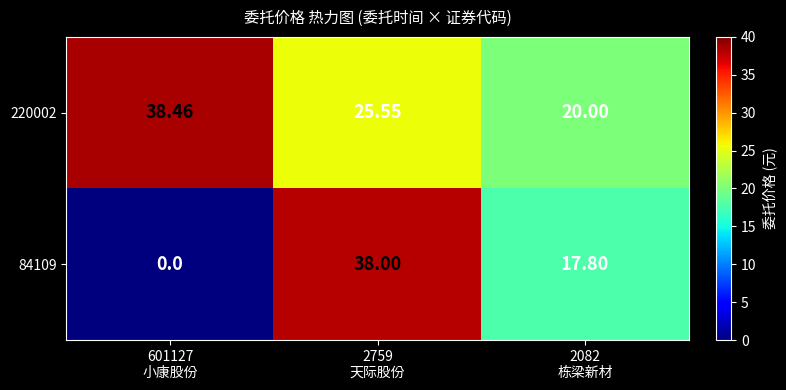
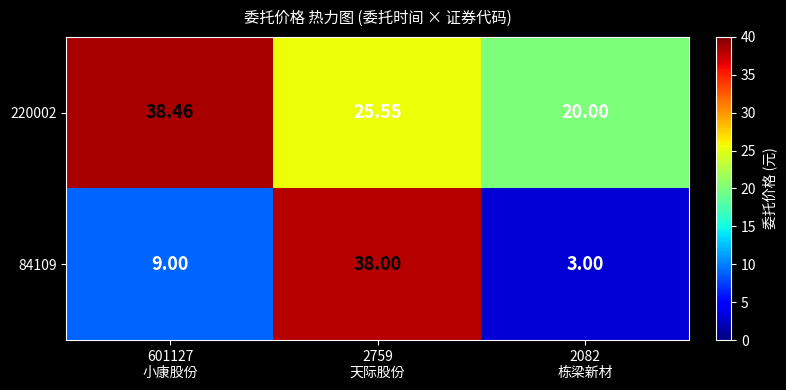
84109, 601127 小康股份: 0.0 -> 9.00
84109, 2082 栋梁新材: 17.80 -> 3.00
